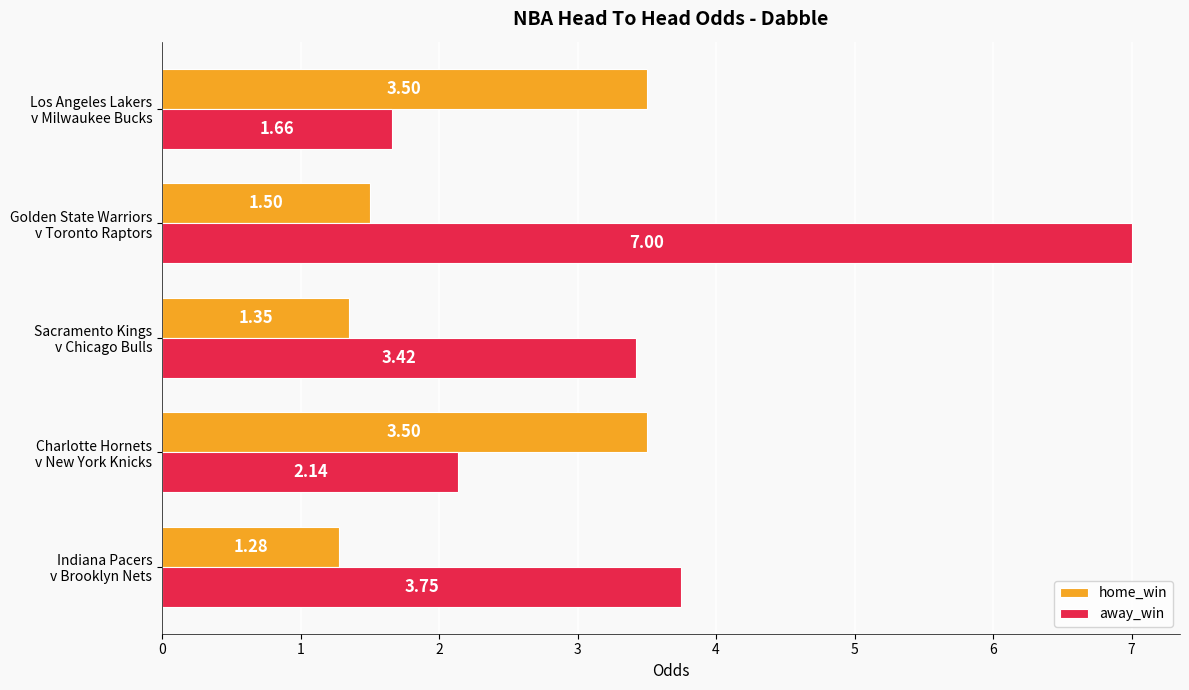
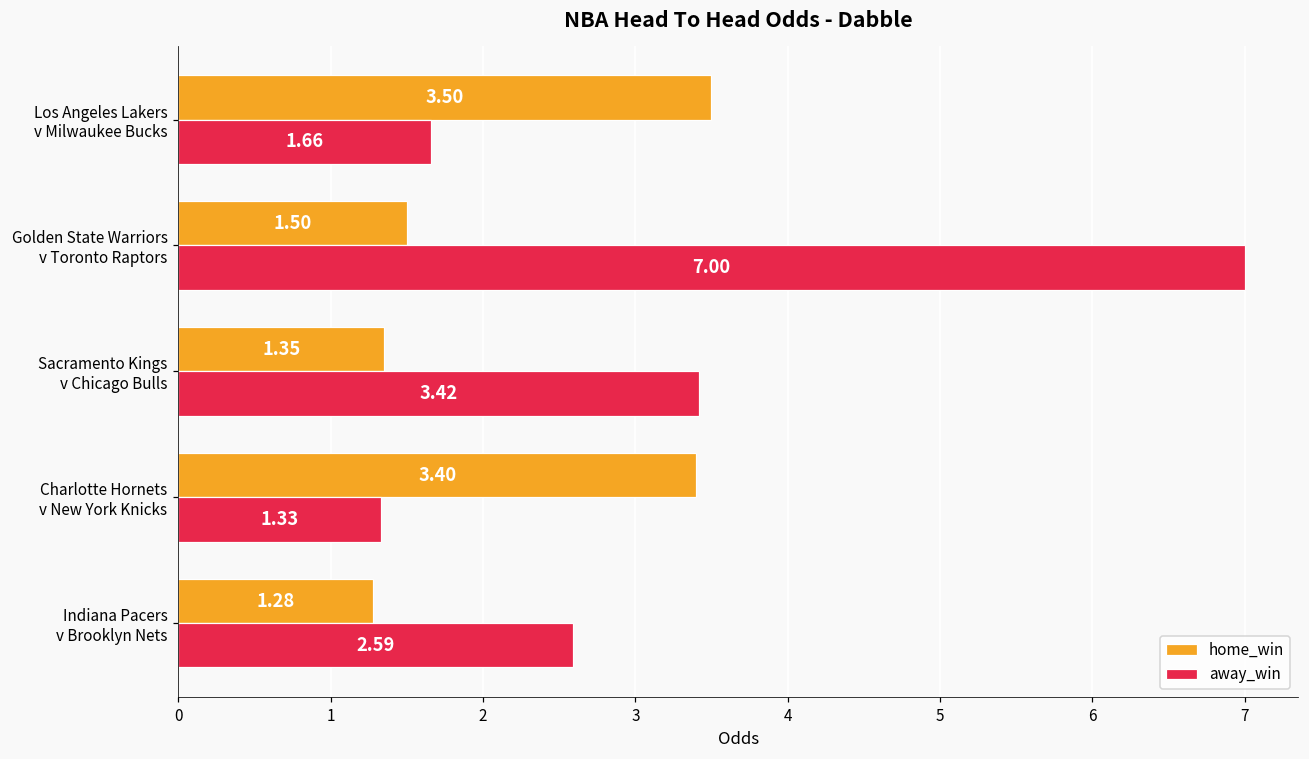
home_win, Charlotte Hornets v New York Knicks: 3.50 -> 3.40
away_win, Charlotte Hornets v New York Knicks: 2.14 -> 1.33
away_win, Indiana Pacers v Brooklyn Nets: 3.75 -> 2.59
